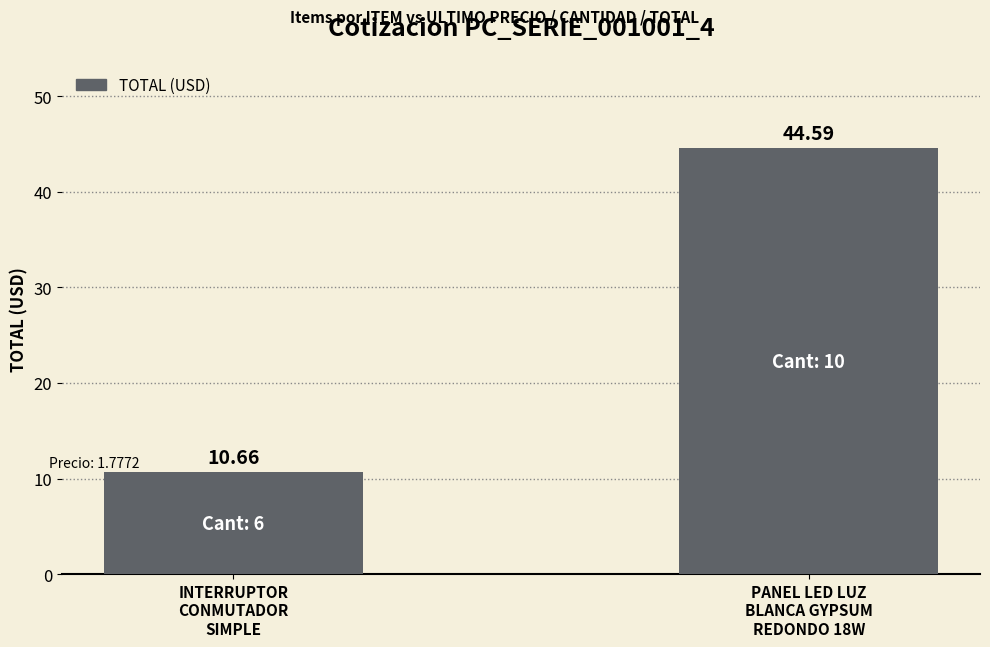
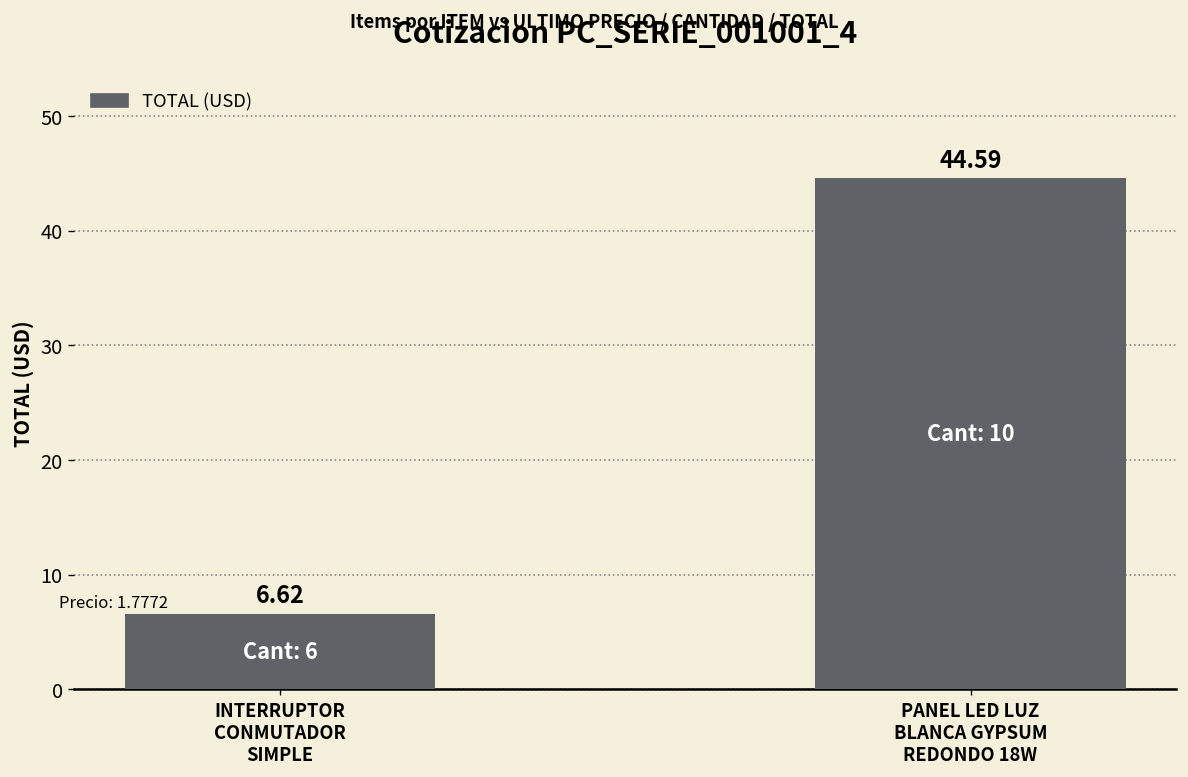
INTERRUPTOR CONMUTADOR SIMPLE: 10.66 -> 6.62
